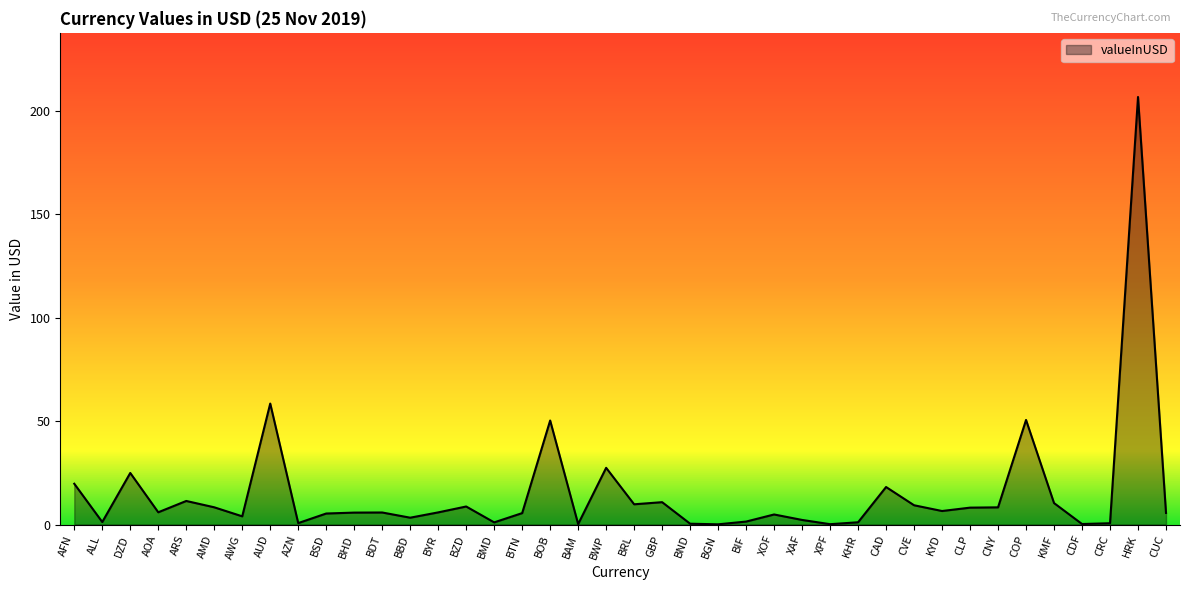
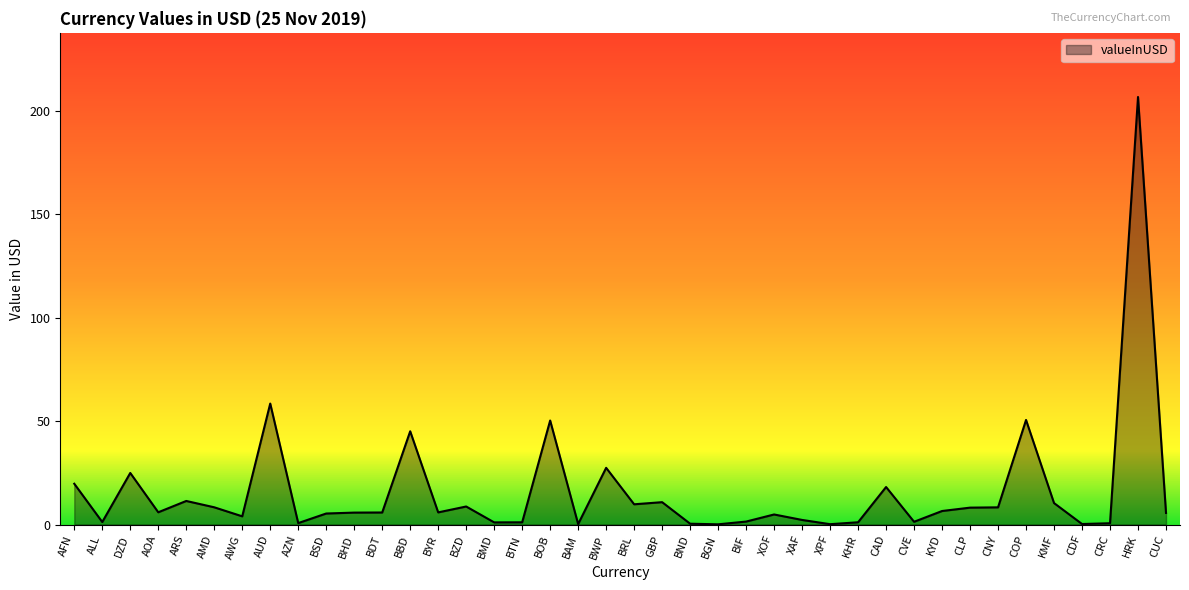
BBD: 3 -> 45
BTN: 6 -> 1
CVE: 9 -> 1
